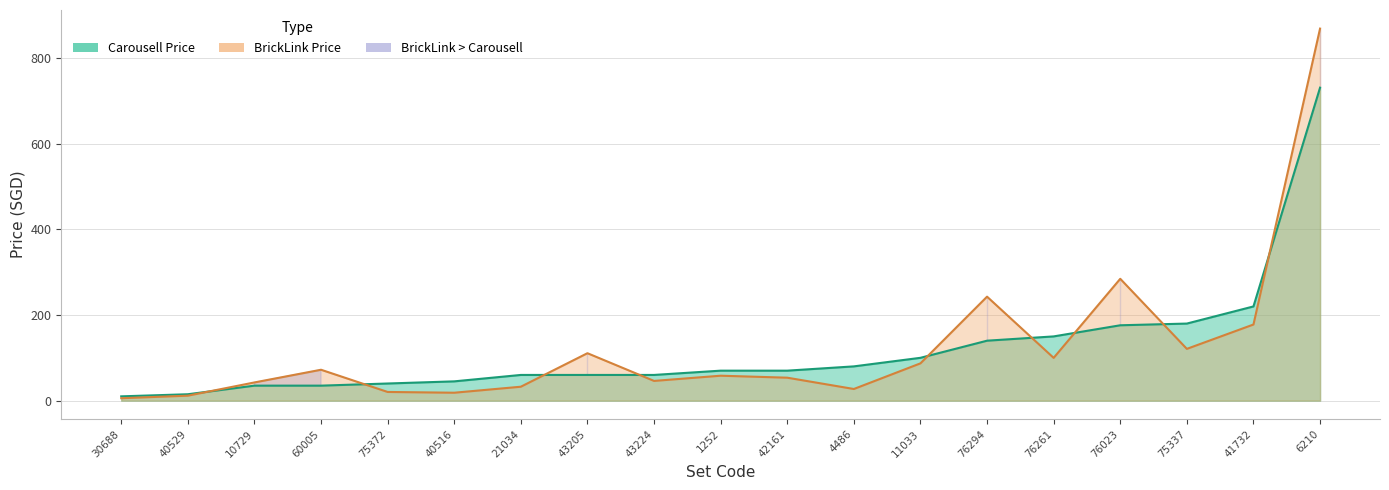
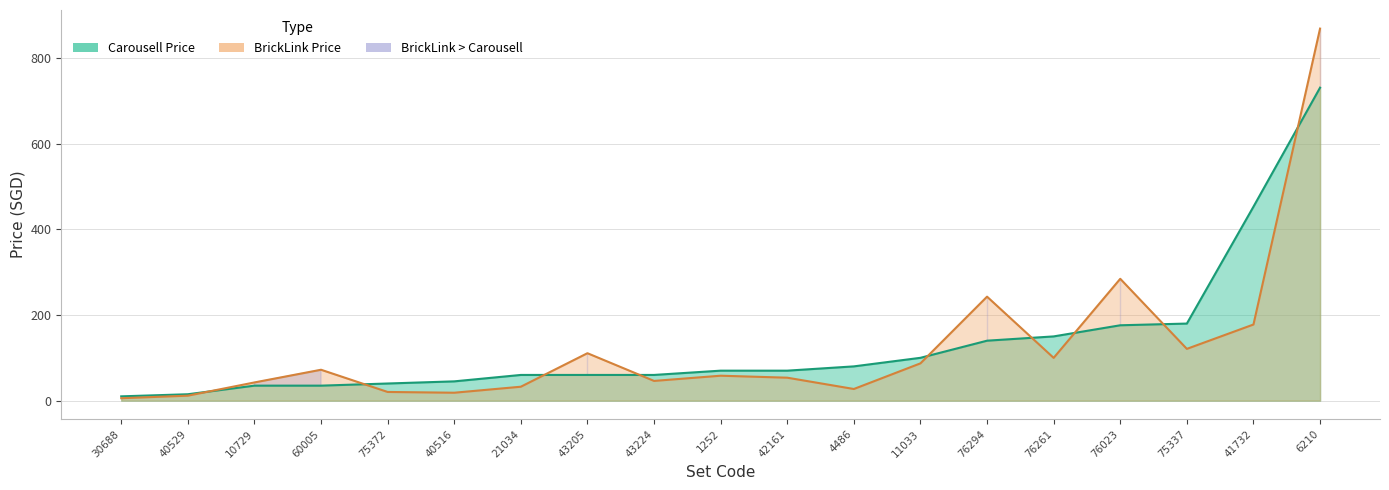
Carousell Price, 41732: 220 -> 450
